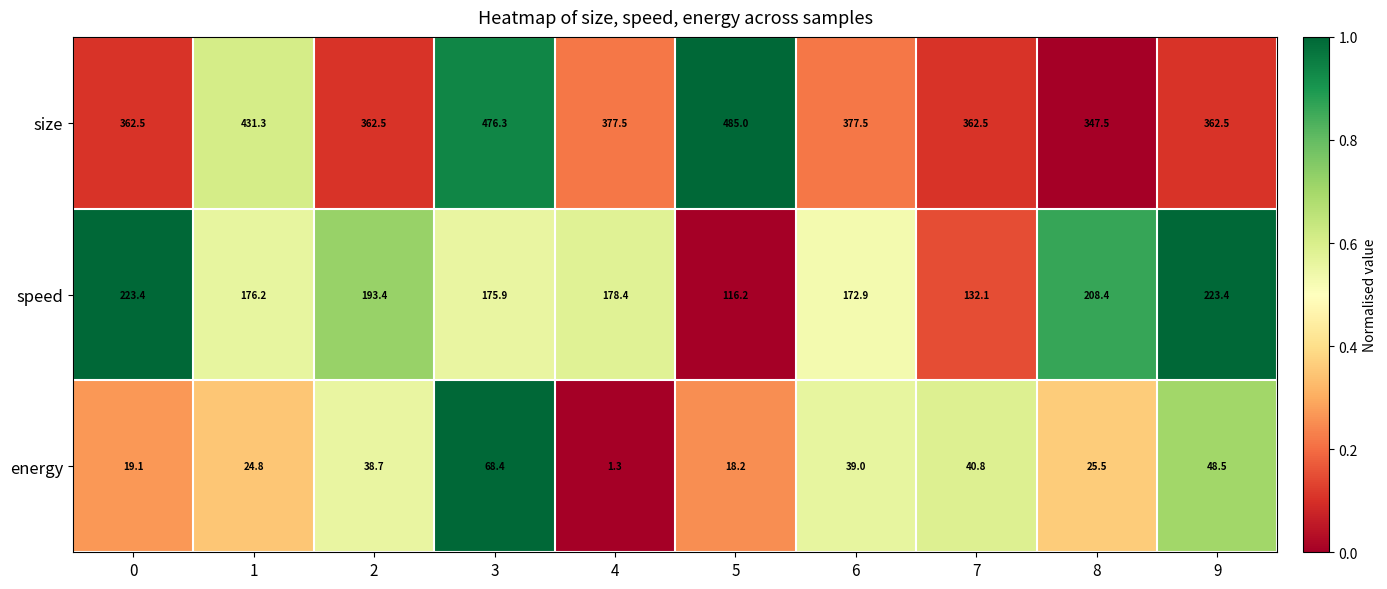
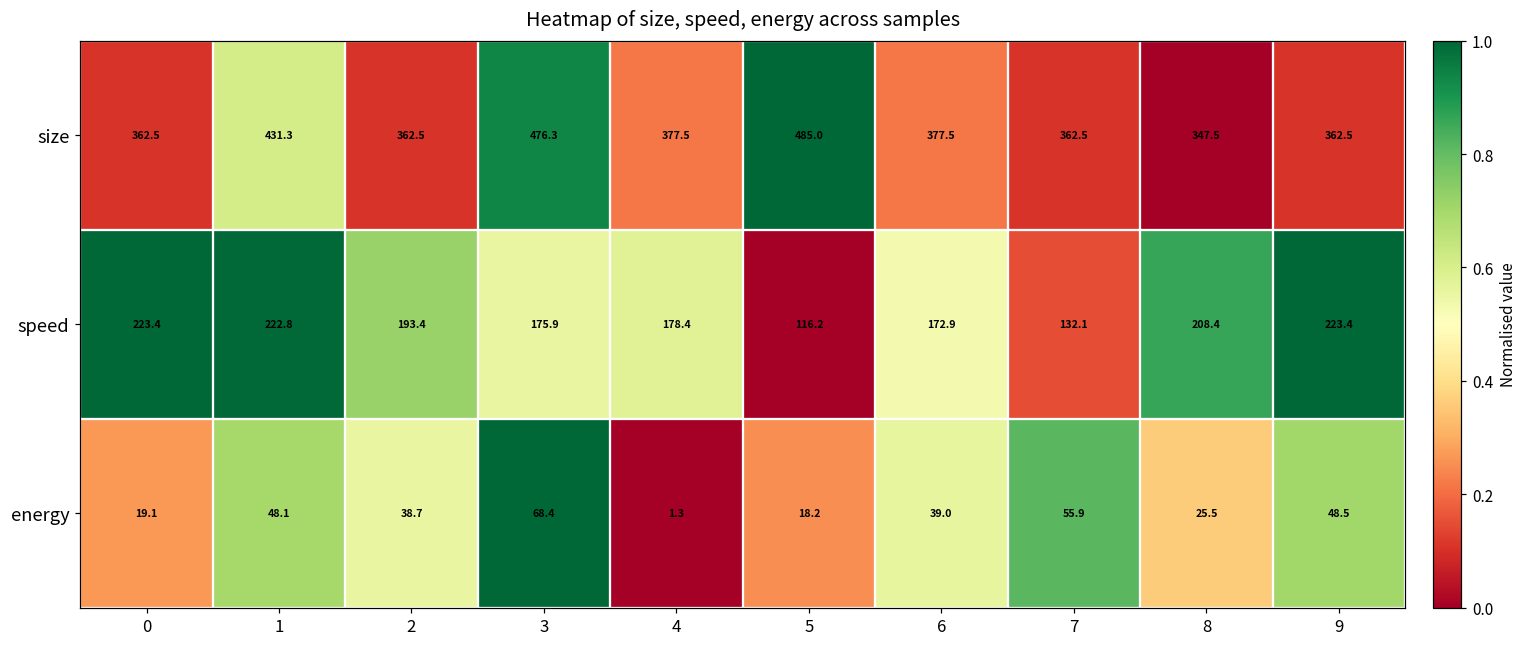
speed, 1: 176.2 -> 222.8
energy, 1: 24.8 -> 48.1
energy, 7: 40.8 -> 55.9
